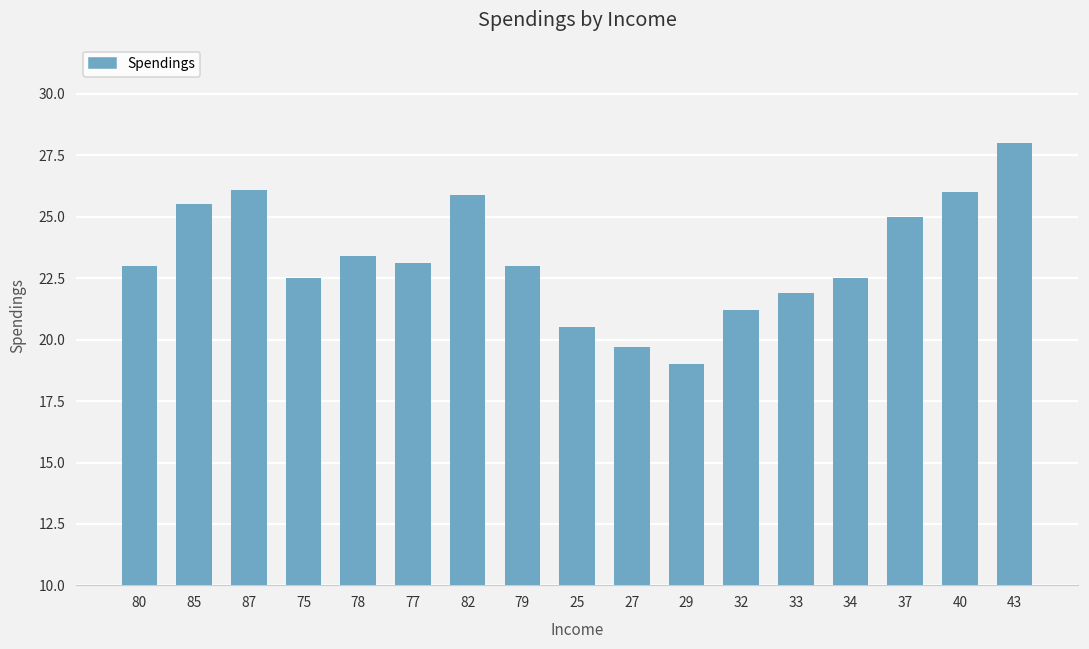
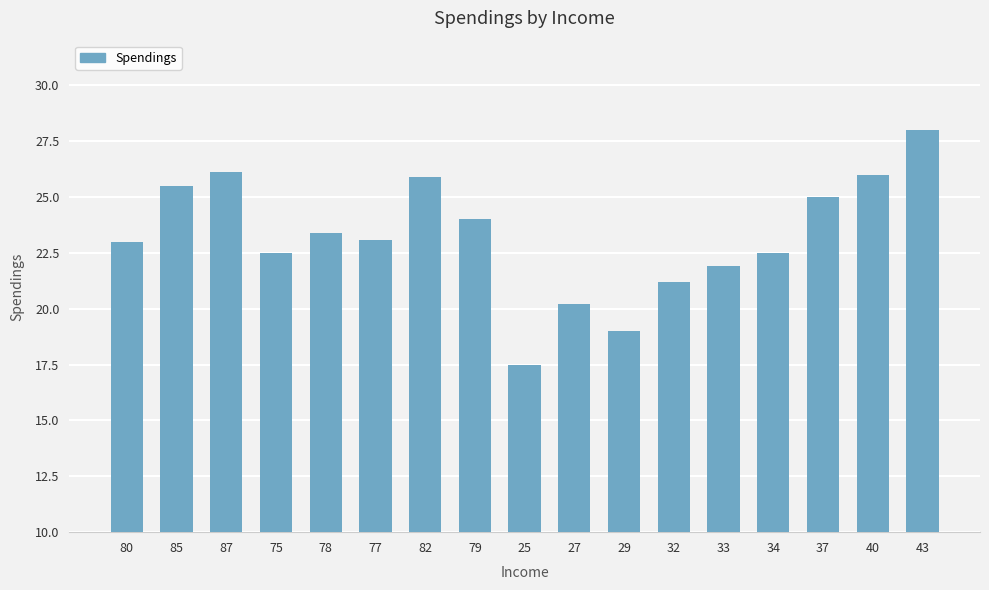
79: 23 -> 24
25: 20.5 -> 17.5
27: 19.7 -> 20.2
